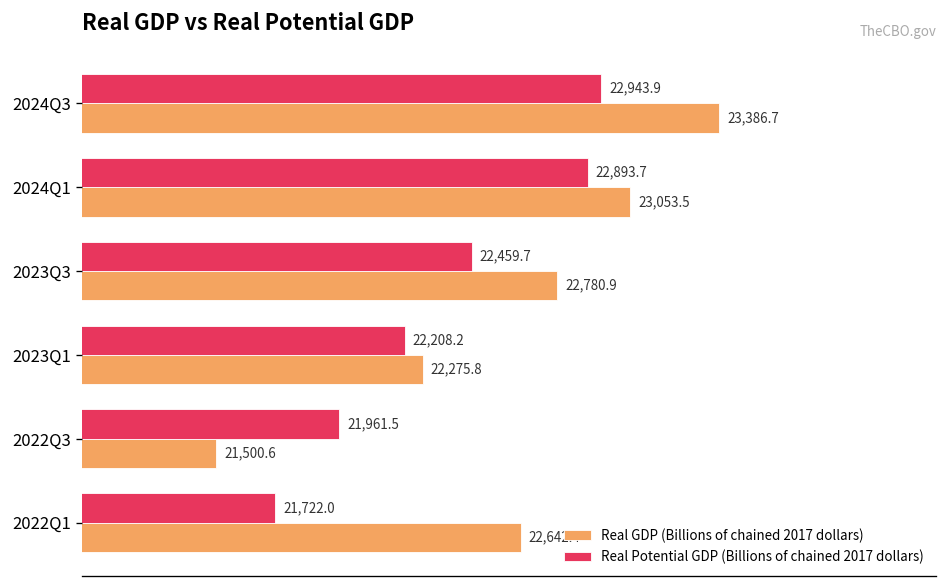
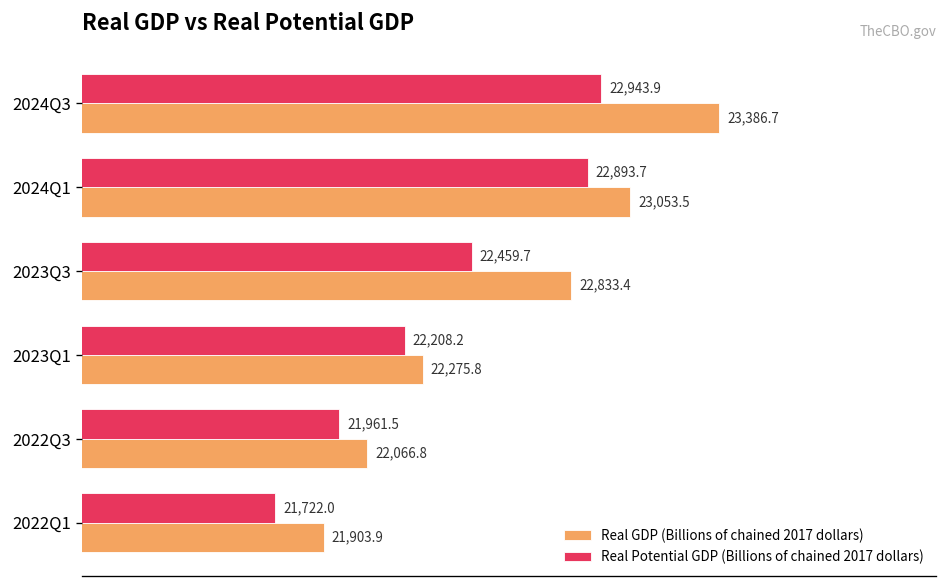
Real GDP (Billions of chained 2017 dollars), 2023Q3: 22,780.9 -> 22,833.4
Real GDP (Billions of chained 2017 dollars), 2022Q3: 21,500.6 -> 22,066.8
Real GDP (Billions of chained 2017 dollars), 2022Q1: 22,642.4 -> 21,903.9
